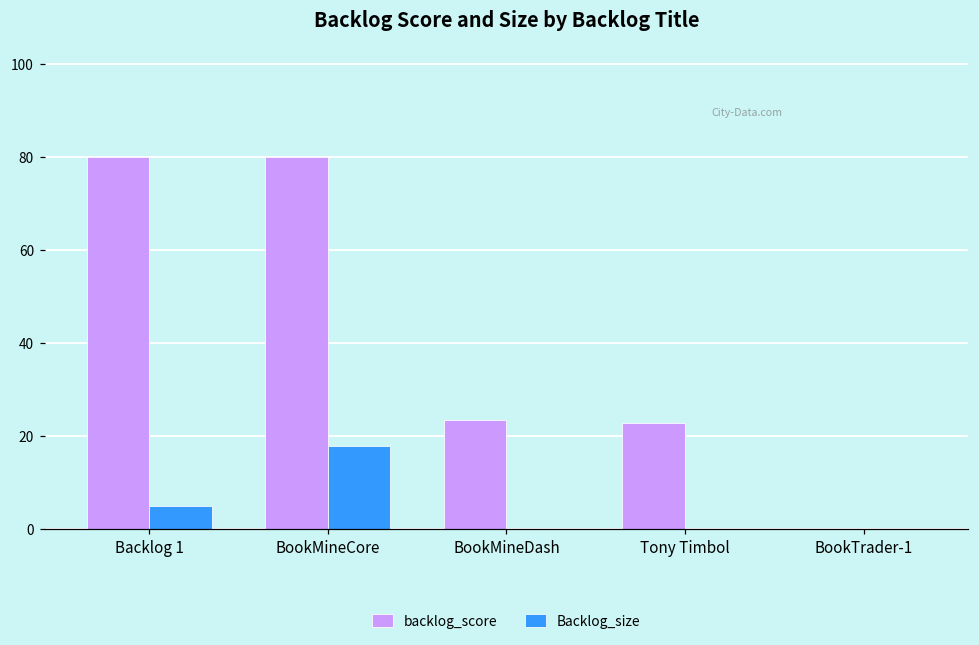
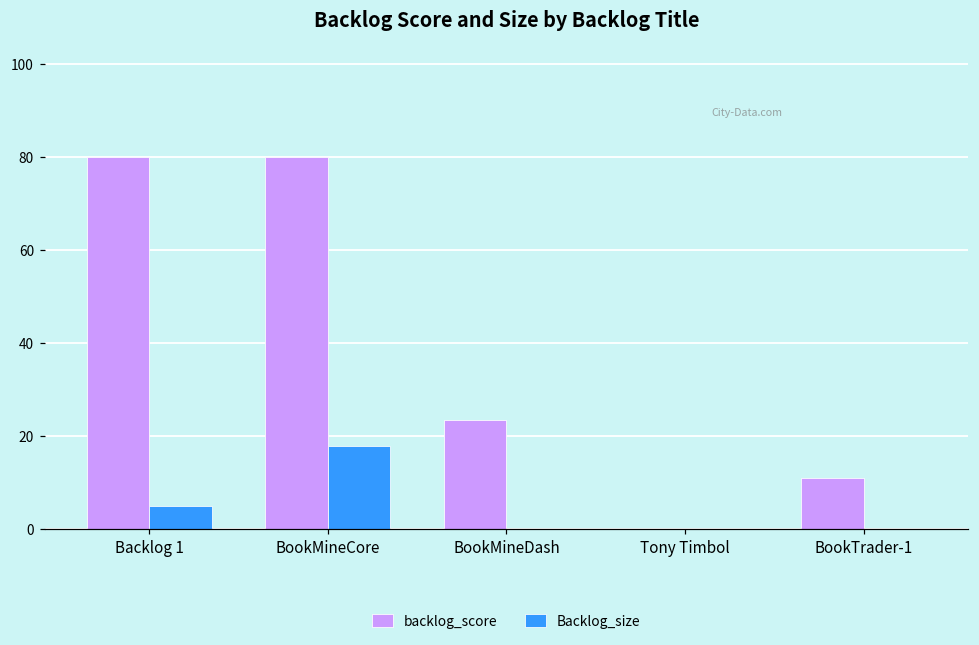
backlog_score, Tony Timbol: 23 -> 0
backlog_score, BookTrader-1: 0 -> 11
